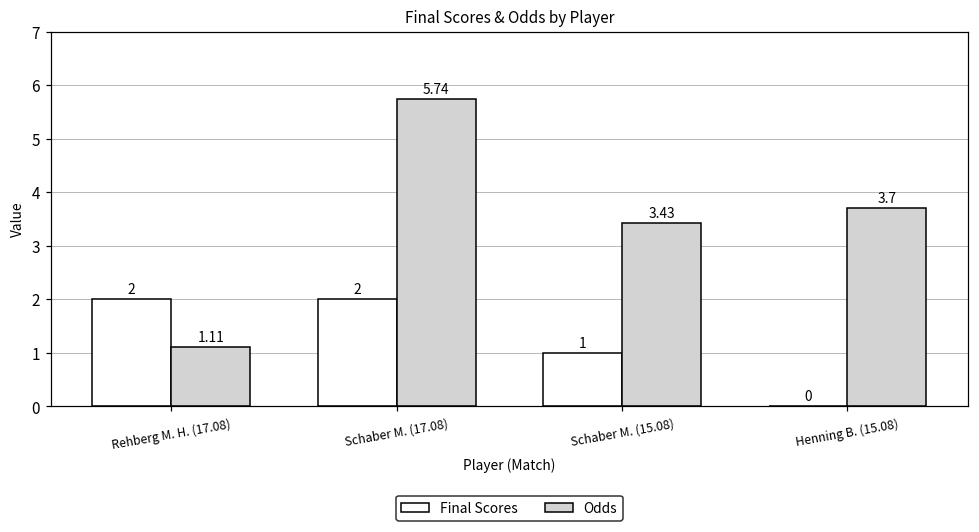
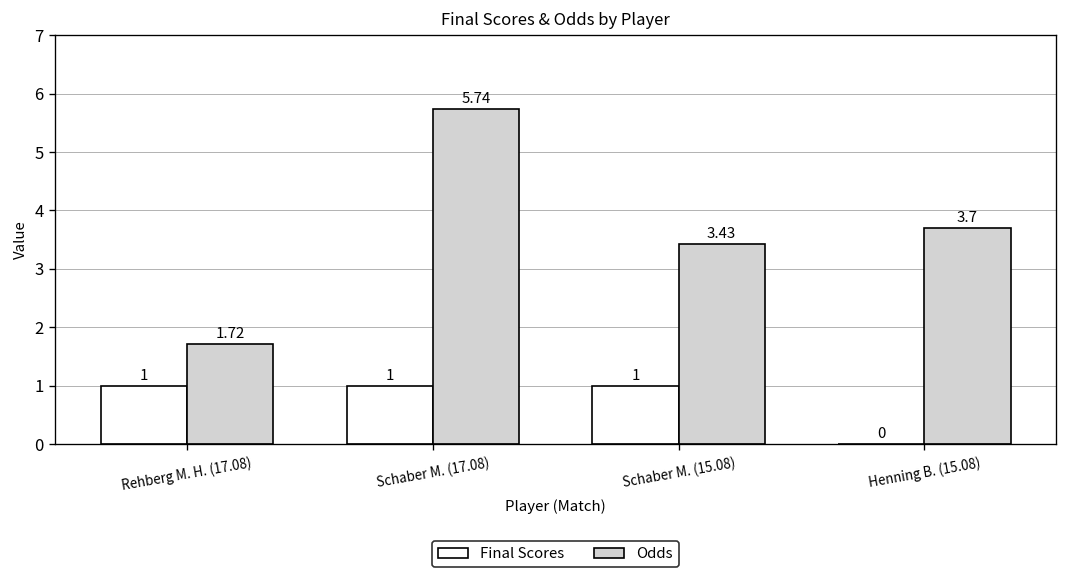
Final Scores, Rehberg M. H. (17.08): 2 -> 1
Odds, Rehberg M. H. (17.08): 1.11 -> 1.72
Final Scores, Schaber M. (17.08): 2 -> 1
